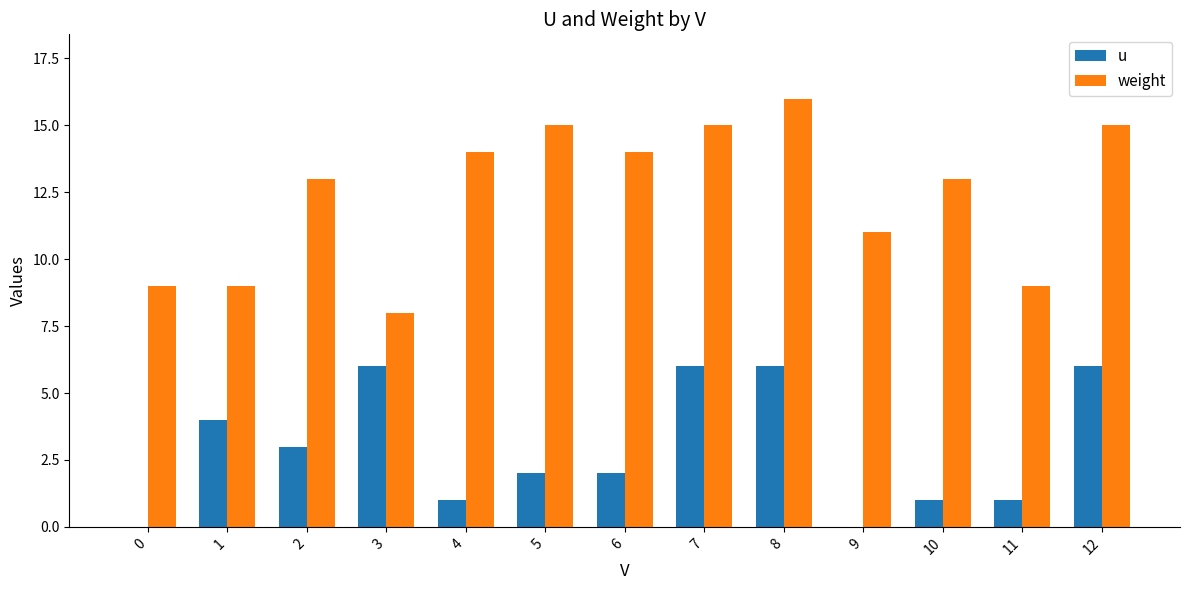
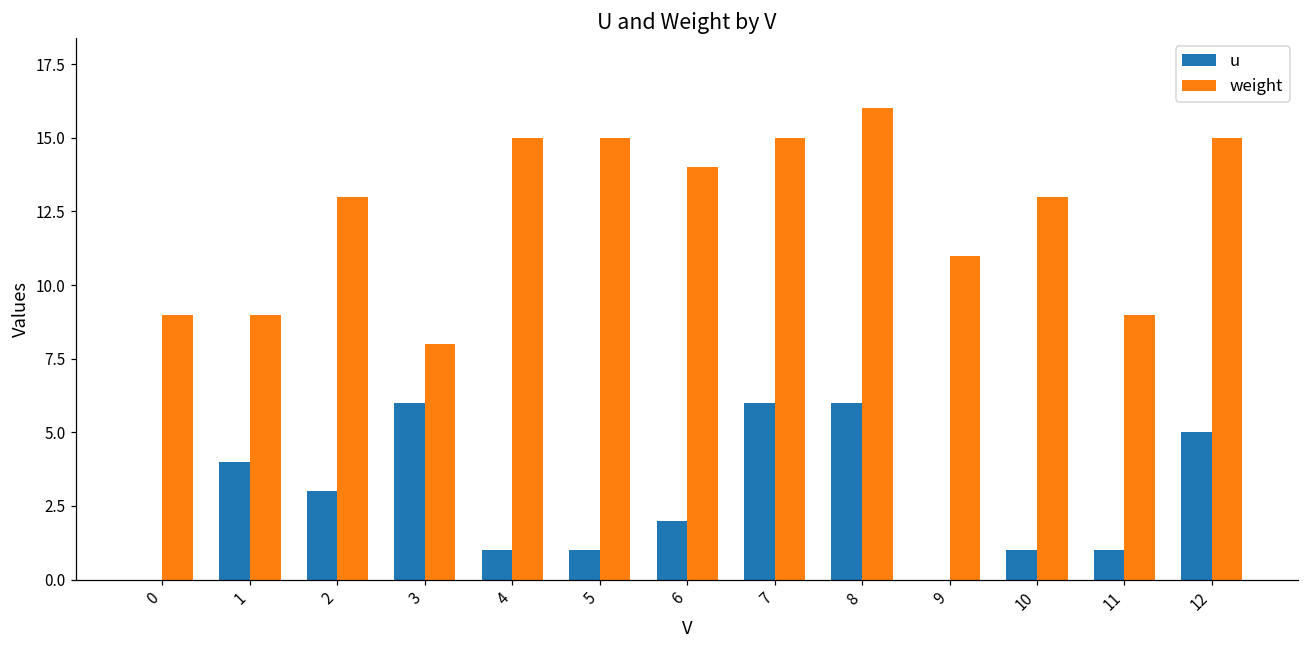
weight, 4: 14 -> 15
u, 5: 2 -> 1
u, 12: 6 -> 5
